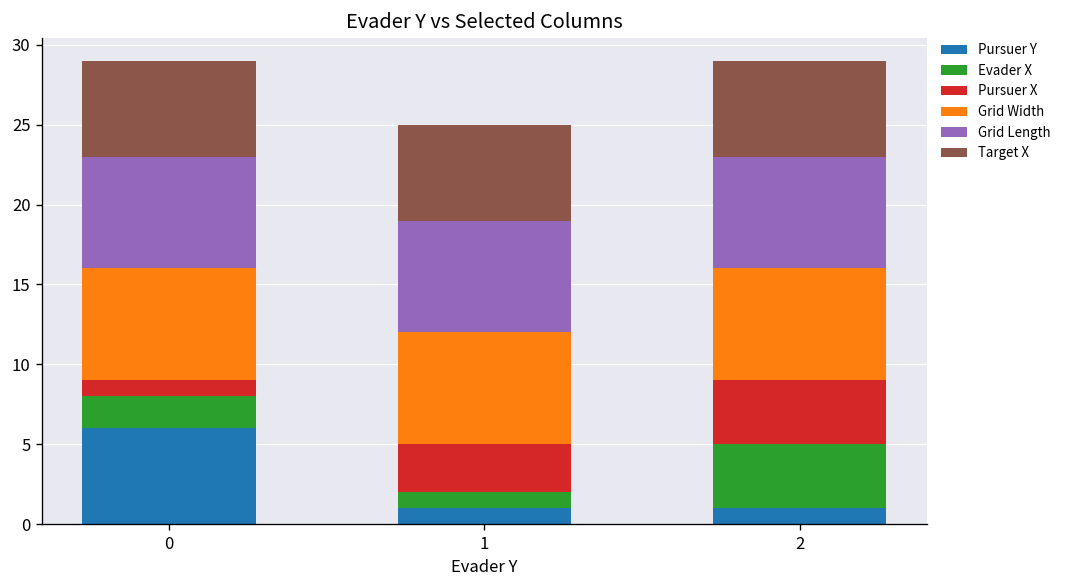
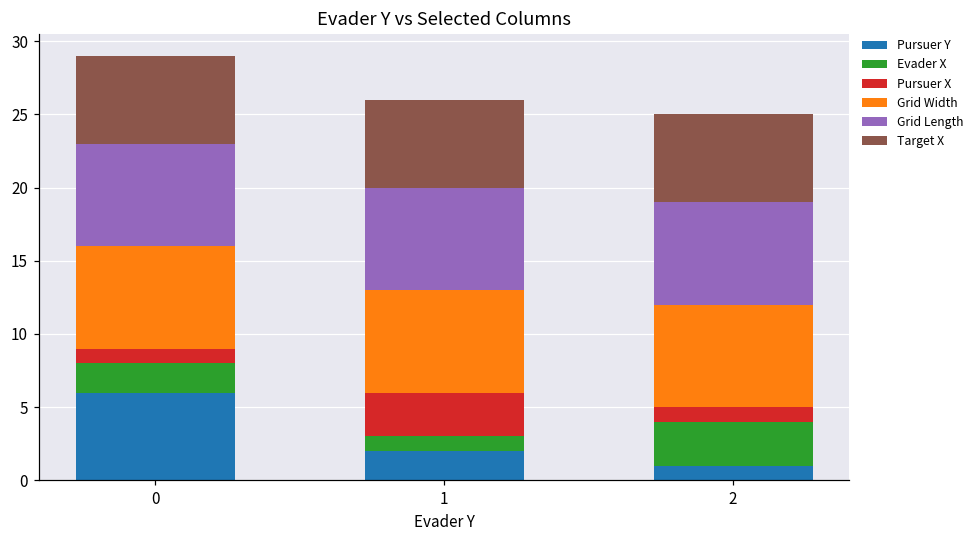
Pursuer Y, 1: 1 -> 2
Evader X, 2: 4 -> 3
Pursuer X, 2: 4 -> 1
